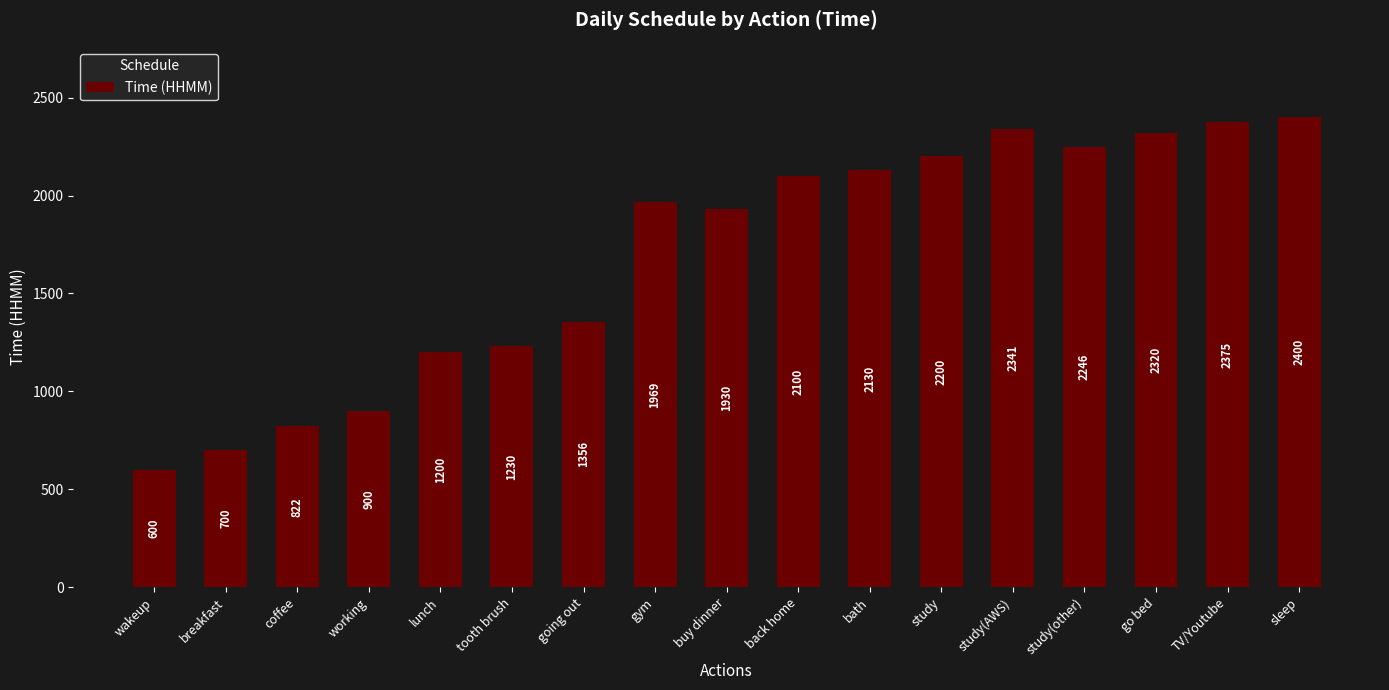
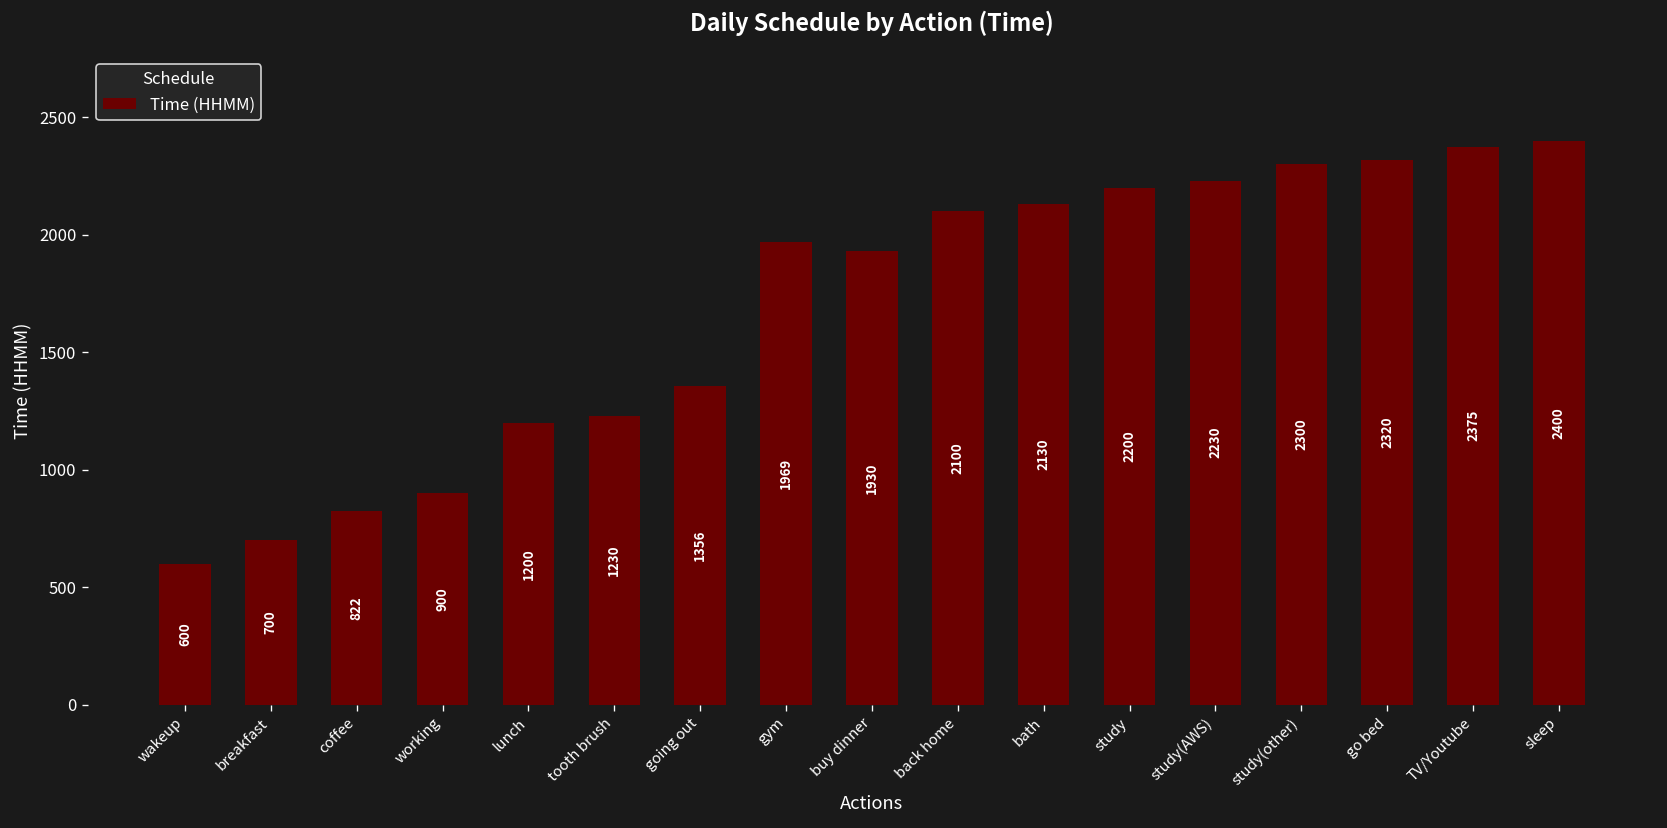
study(AWS): 2341 -> 2230
study(other): 2246 -> 2300
